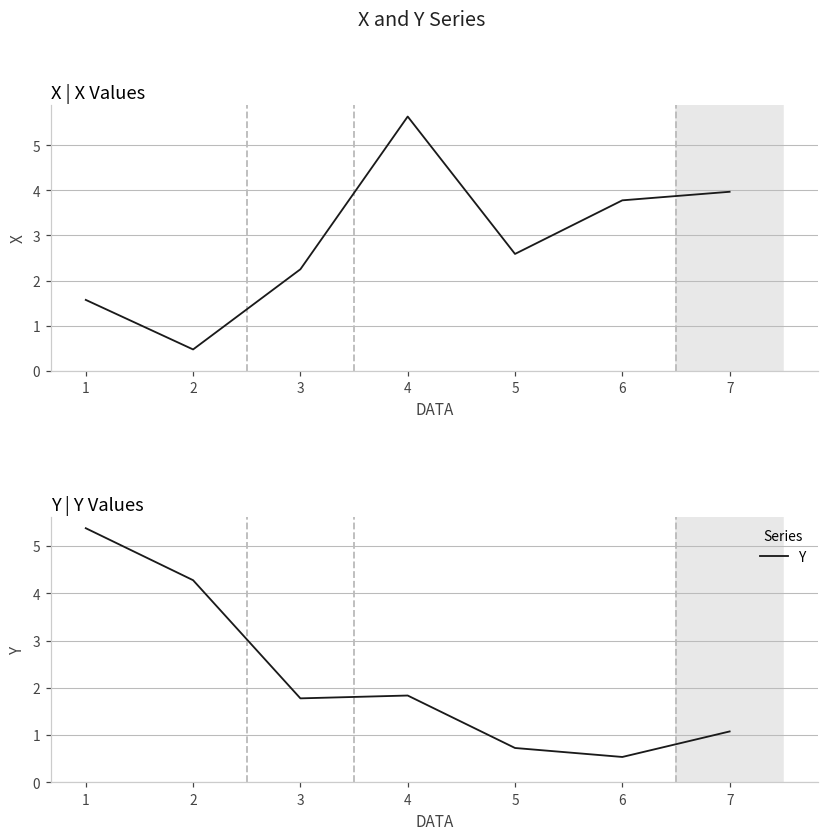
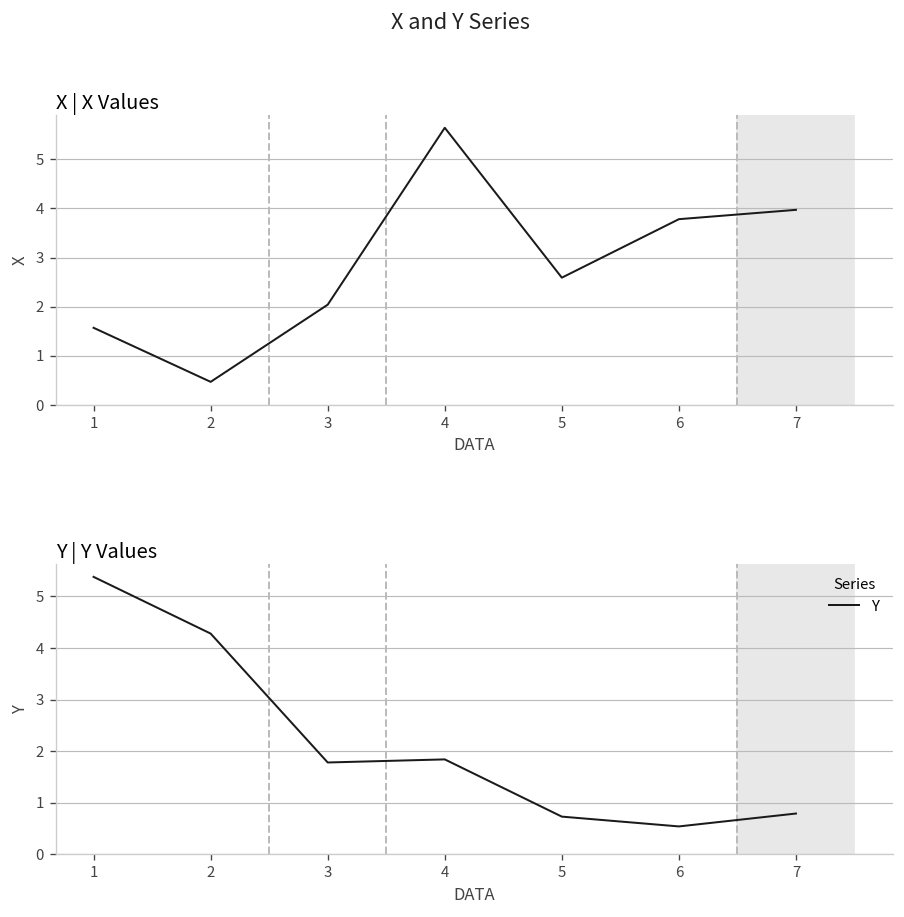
X | X Values, 3: 2.3 -> 2.0
Y | Y Values, 7: 1.1 -> 0.8
